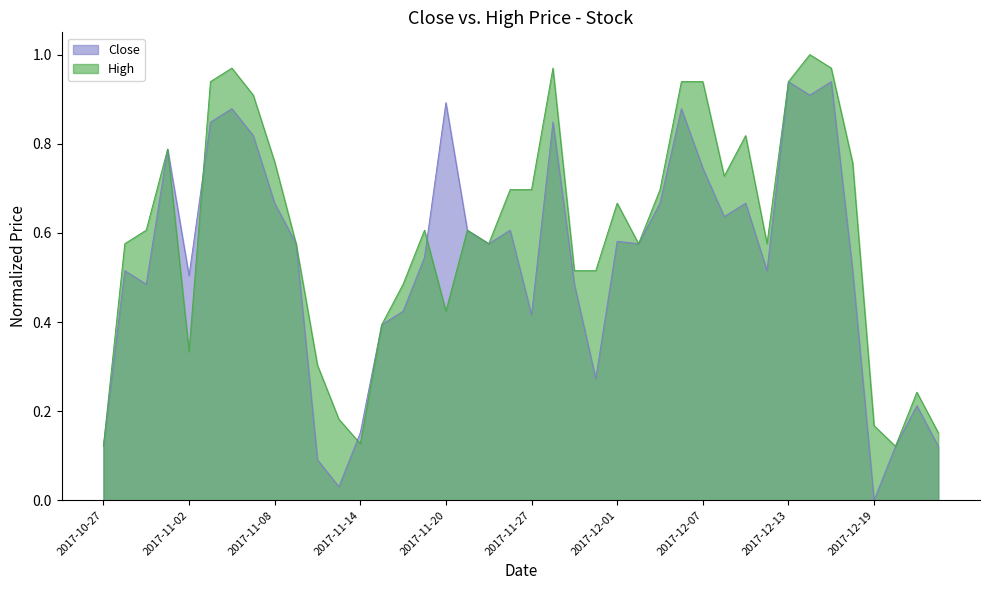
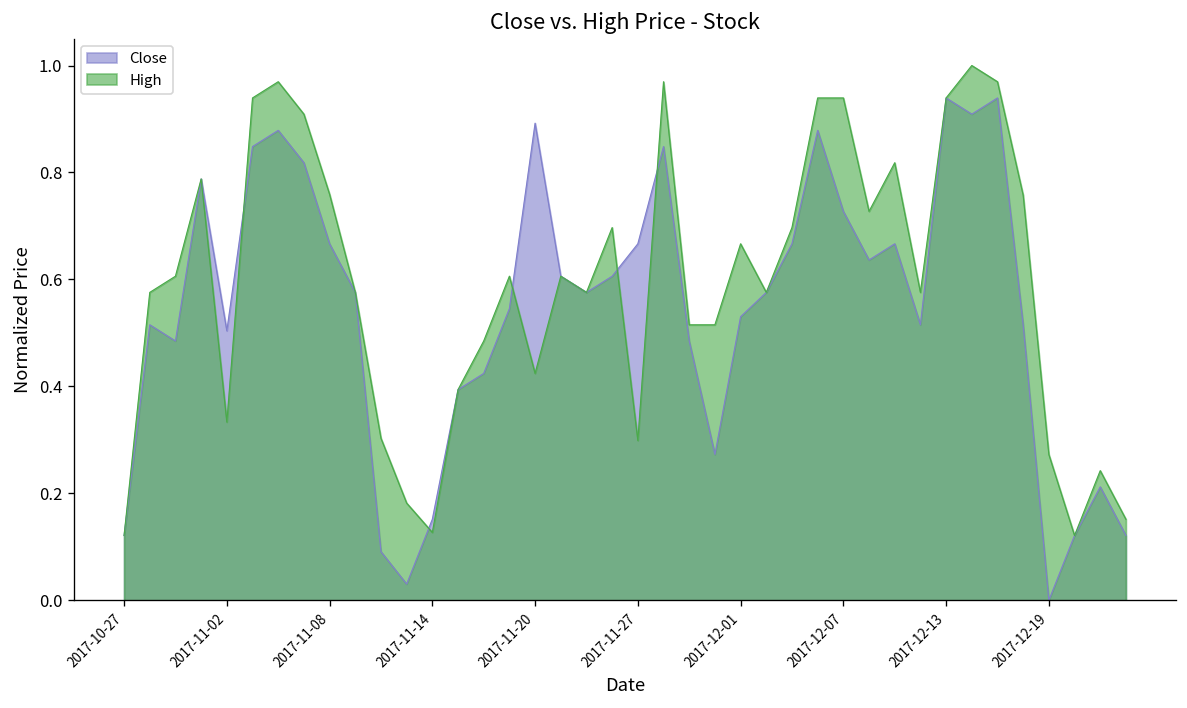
Close, 2017-11-27: 0.42 -> 0.67
High, 2017-11-27: 0.70 -> 0.30
Close, 2017-12-01: 0.58 -> 0.53
Close, 2017-12-07: 0.75 -> 0.73
High, 2017-12-19: 0.17 -> 0.27
